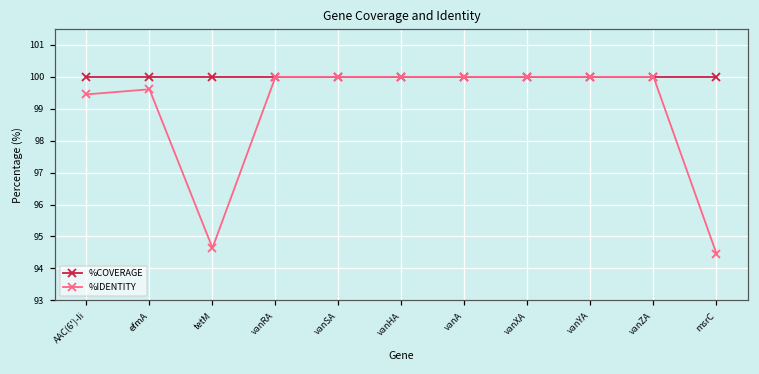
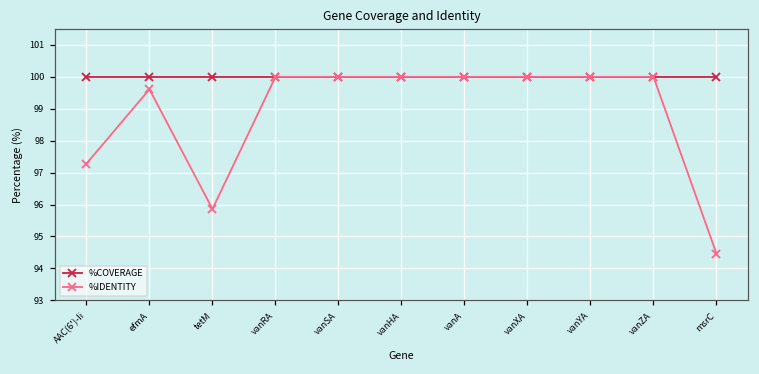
%IDENTITY, AAC(6')-Ii: 99.5 -> 97.3
%IDENTITY, tetM: 94.6 -> 95.9
